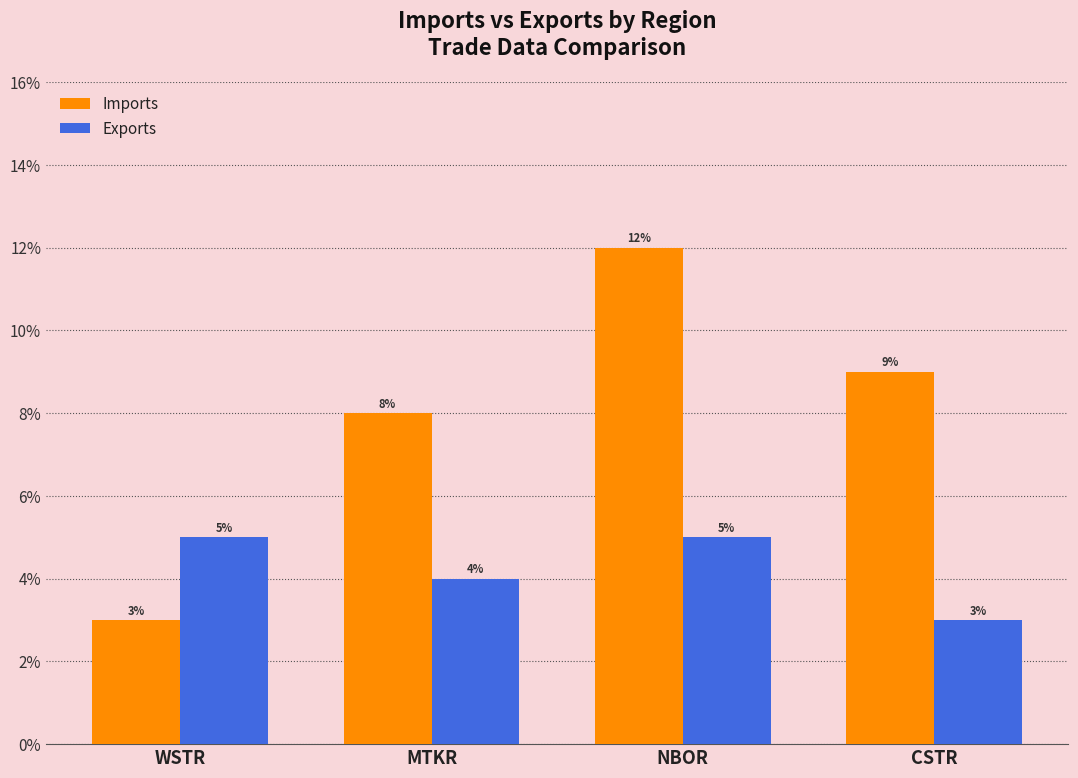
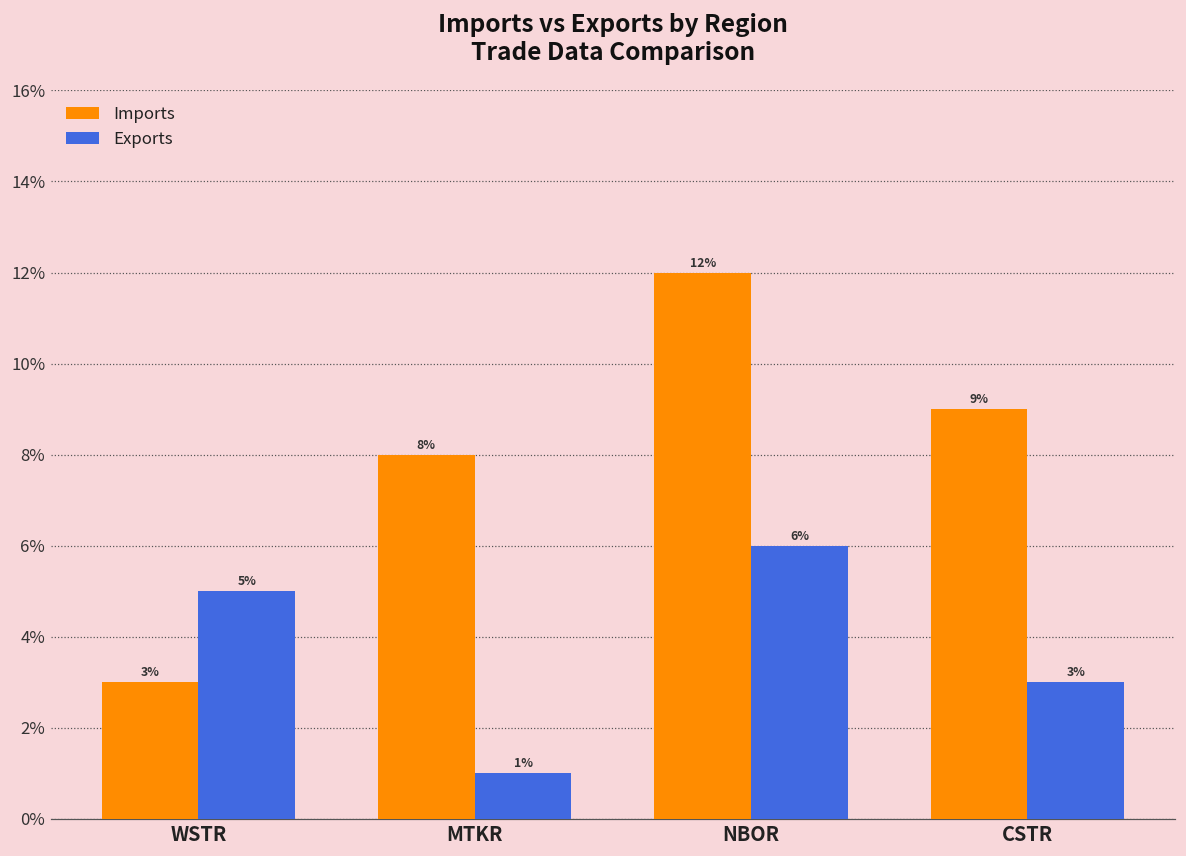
Exports, MTKR: 4% -> 1%
Exports, NBOR: 5% -> 6%
